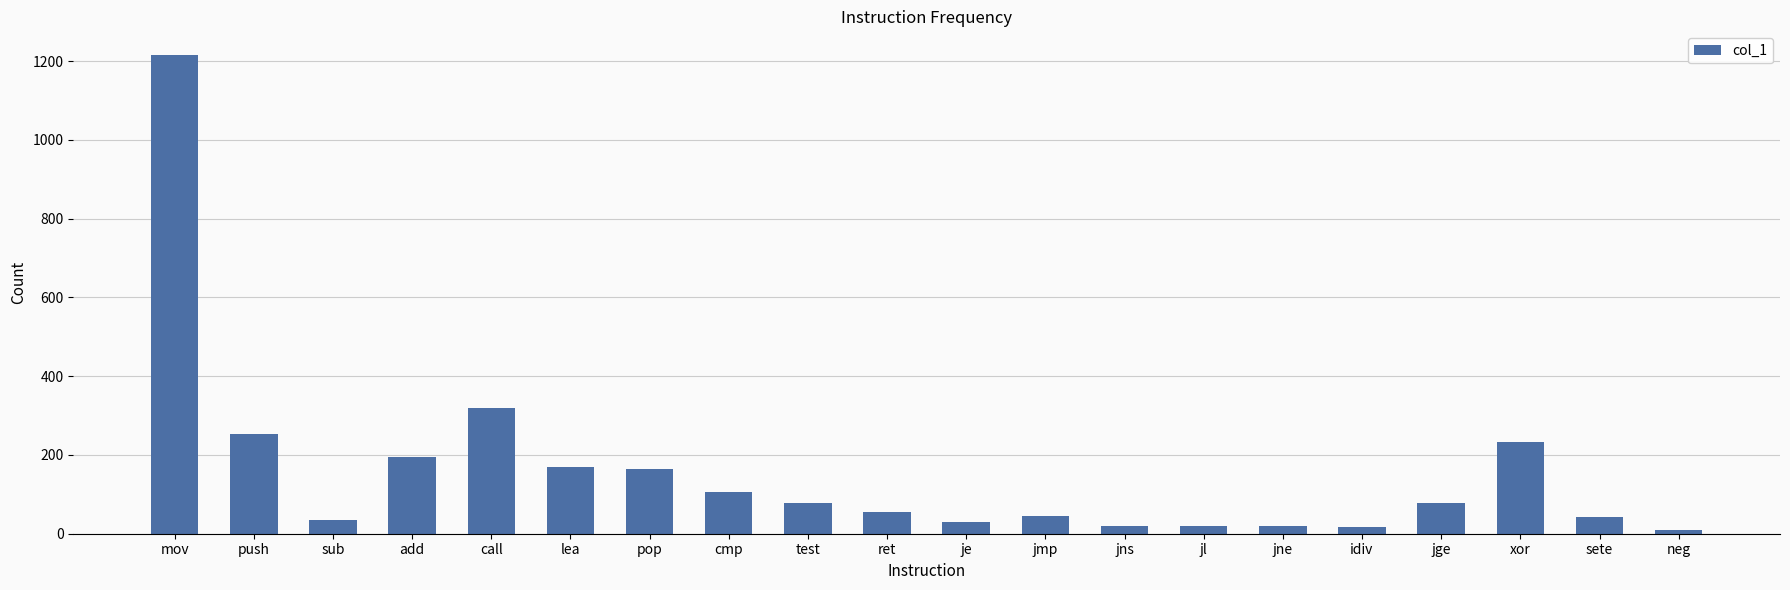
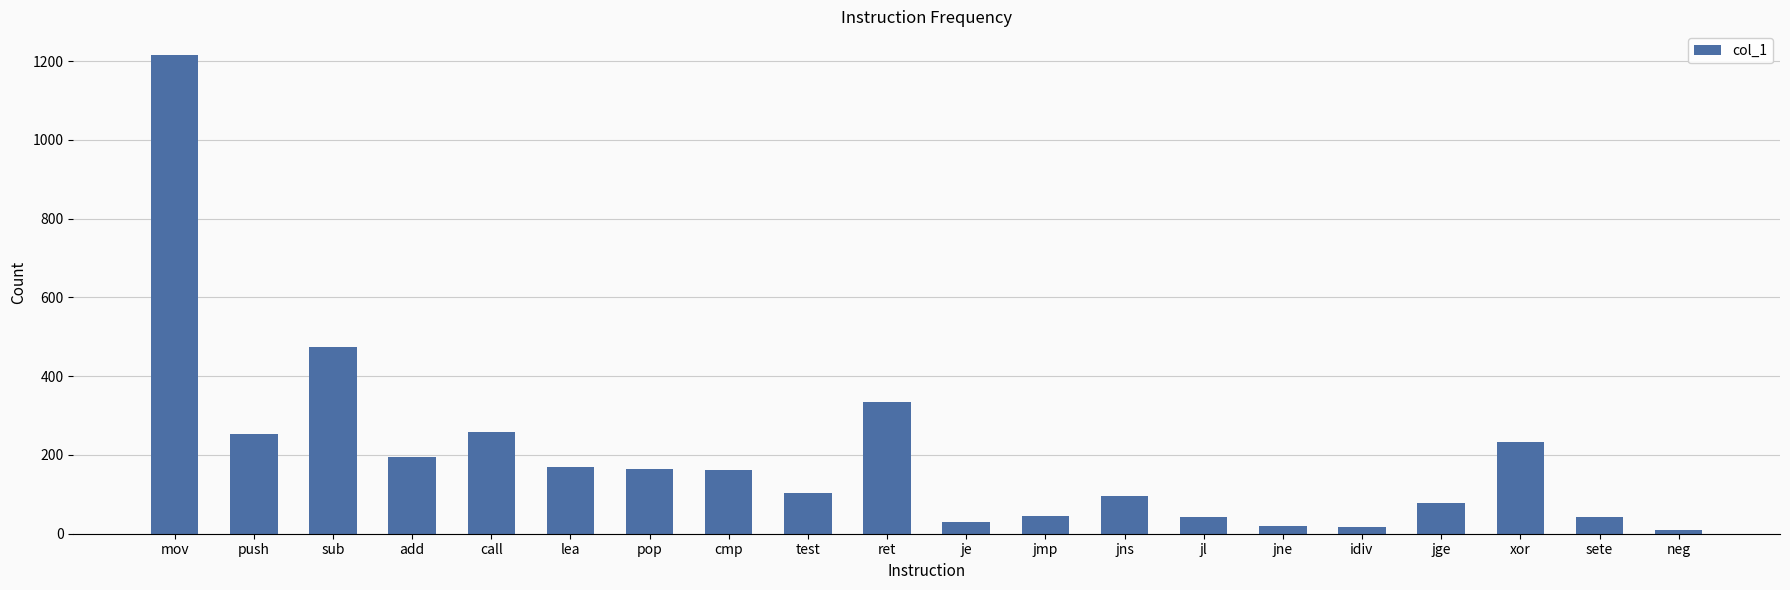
sub: 40 -> 470
call: 320 -> 260
cmp: 110 -> 160
test: 80 -> 100
ret: 60 -> 340
jns: 20 -> 100
jl: 20 -> 40
